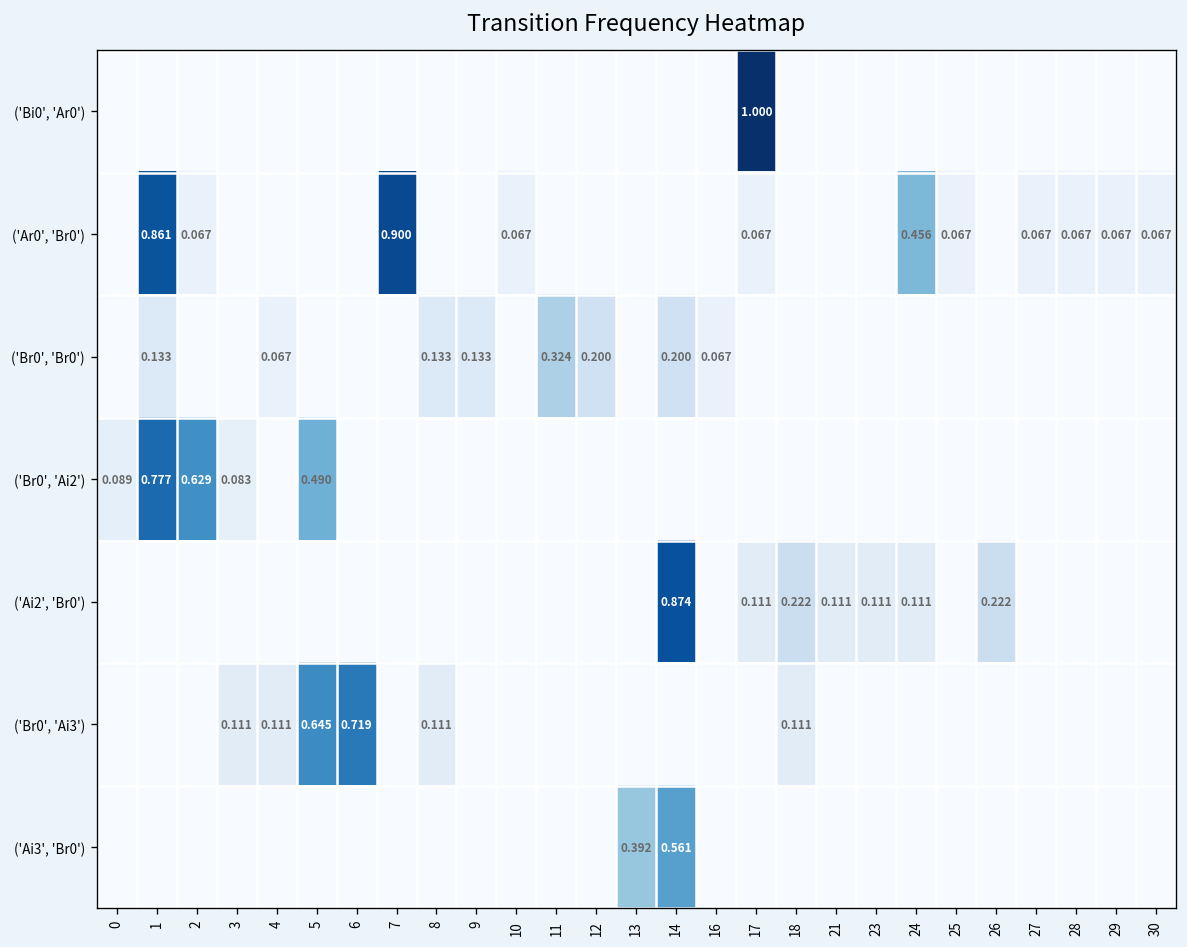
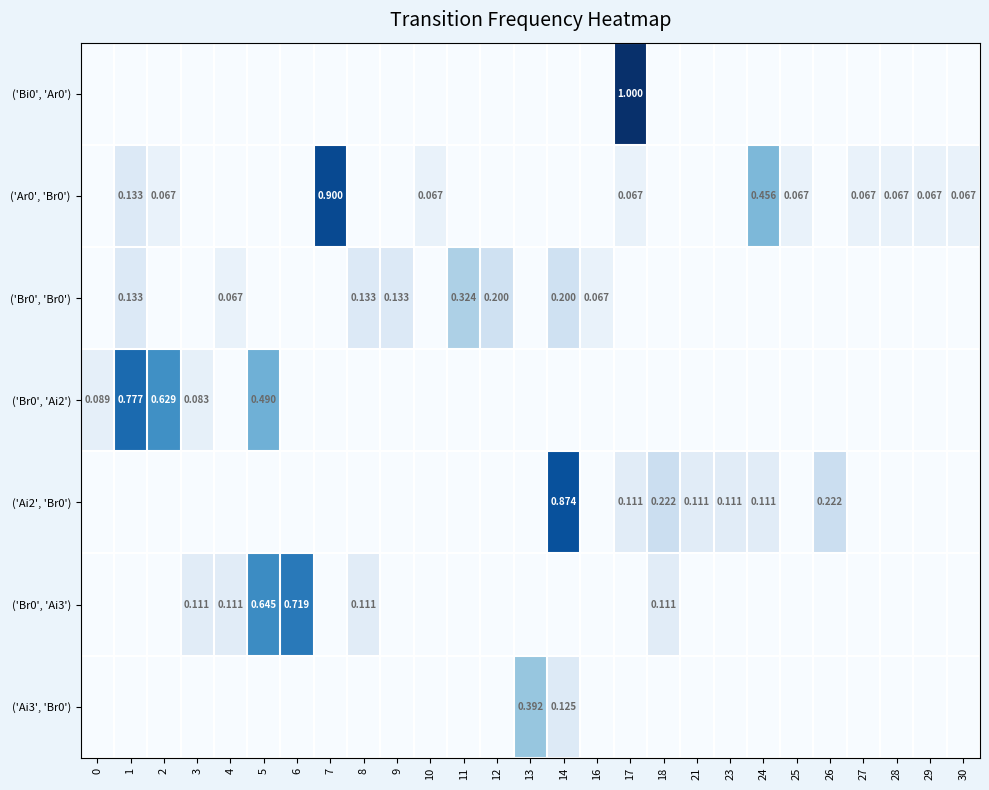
('Ar0', 'Br0'), 1: 0.861 -> 0.133
('Ai3', 'Br0'), 14: 0.561 -> 0.125
